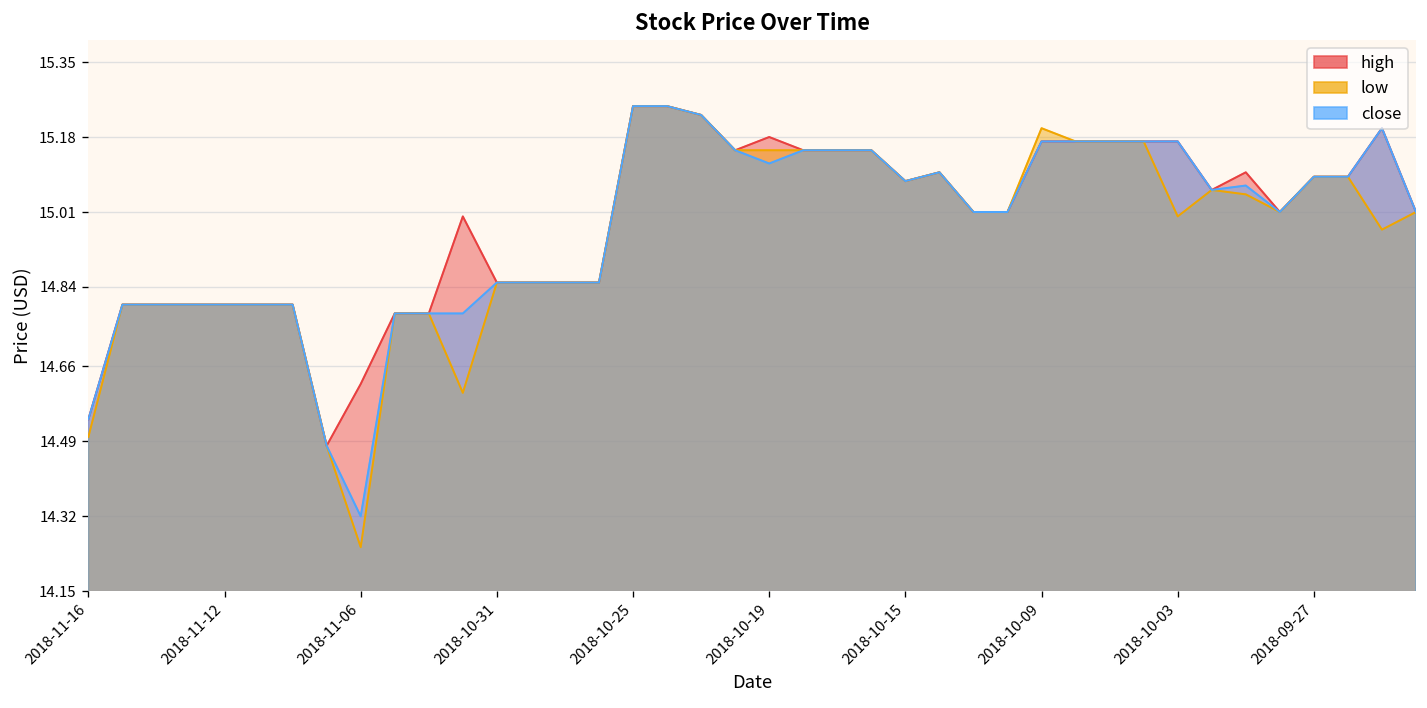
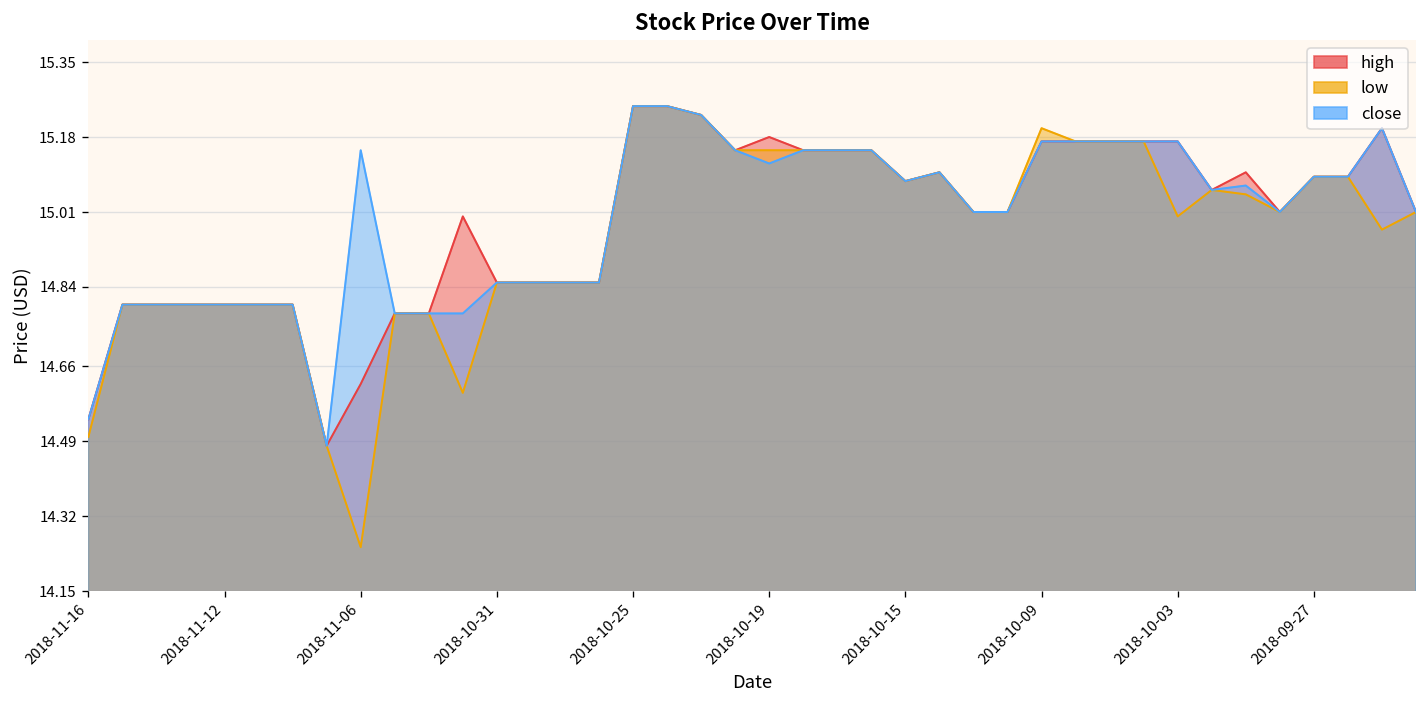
close, 2018-11-06: 14.32 -> 15.15
